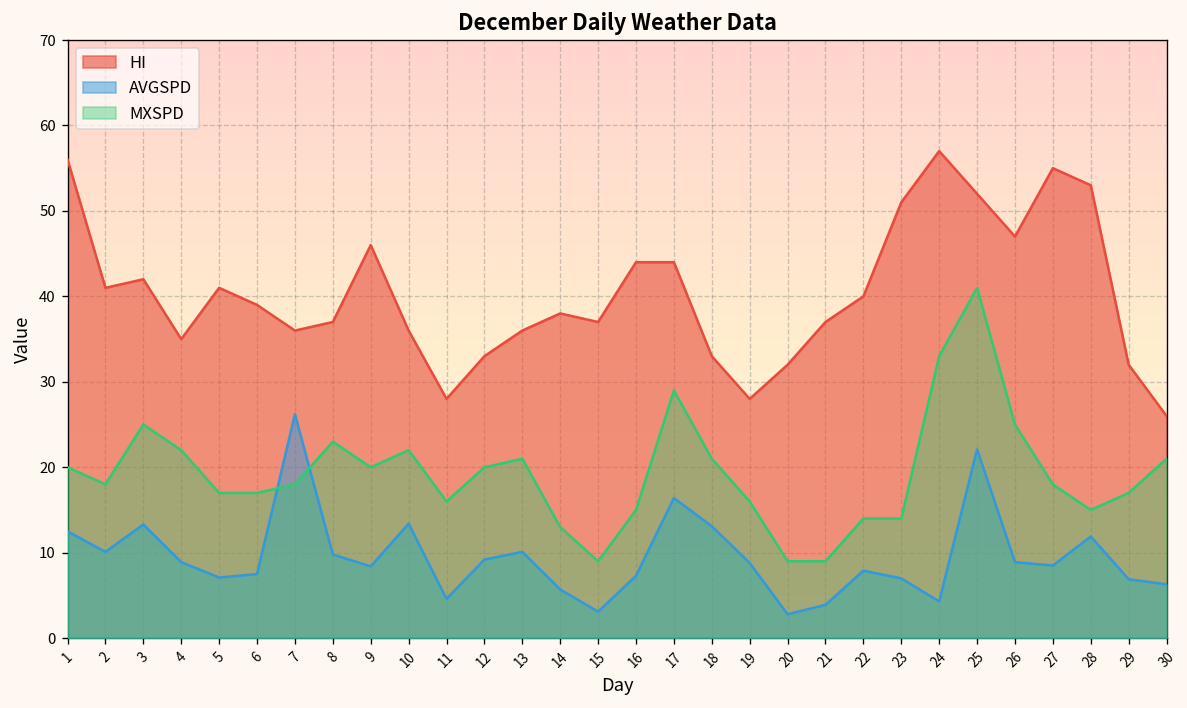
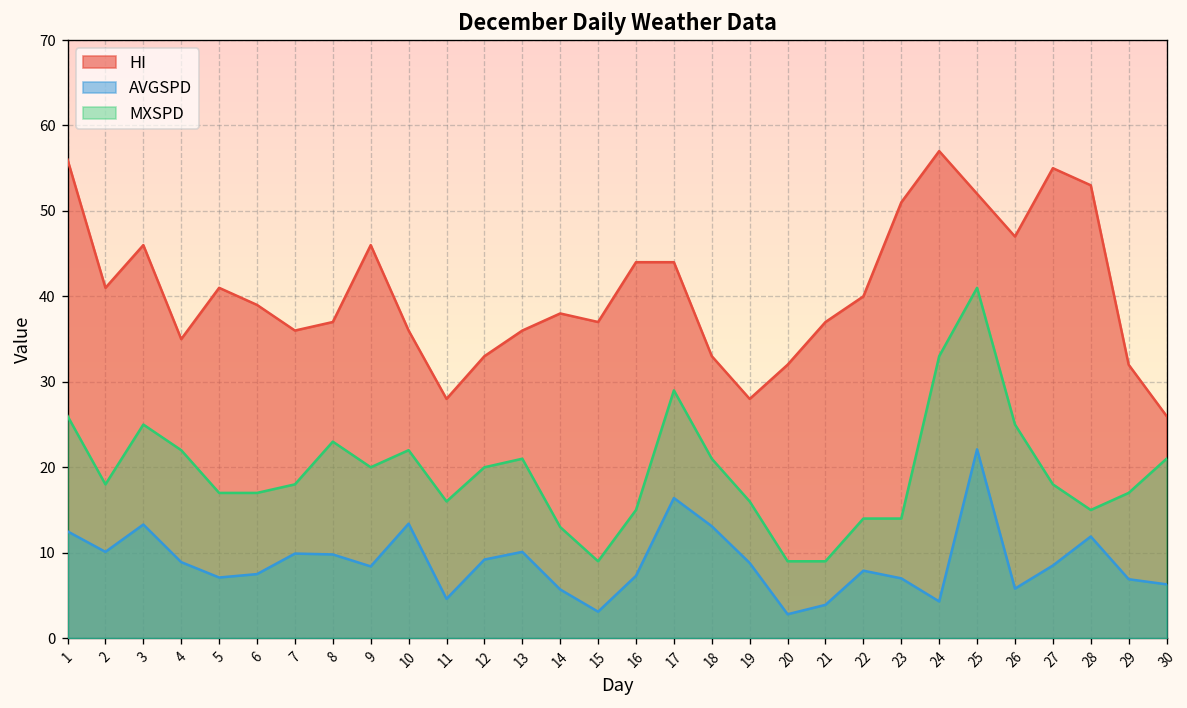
MXSPD, 1: 20 -> 26
HI, 3: 42 -> 46
AVGSPD, 7: 26 -> 10
AVGSPD, 26: 9 -> 6
